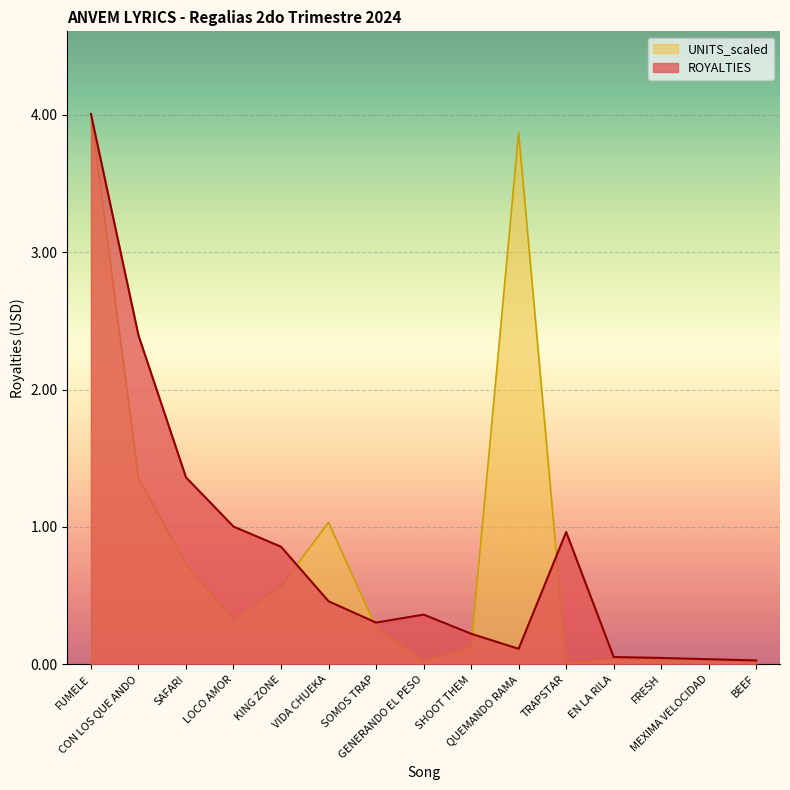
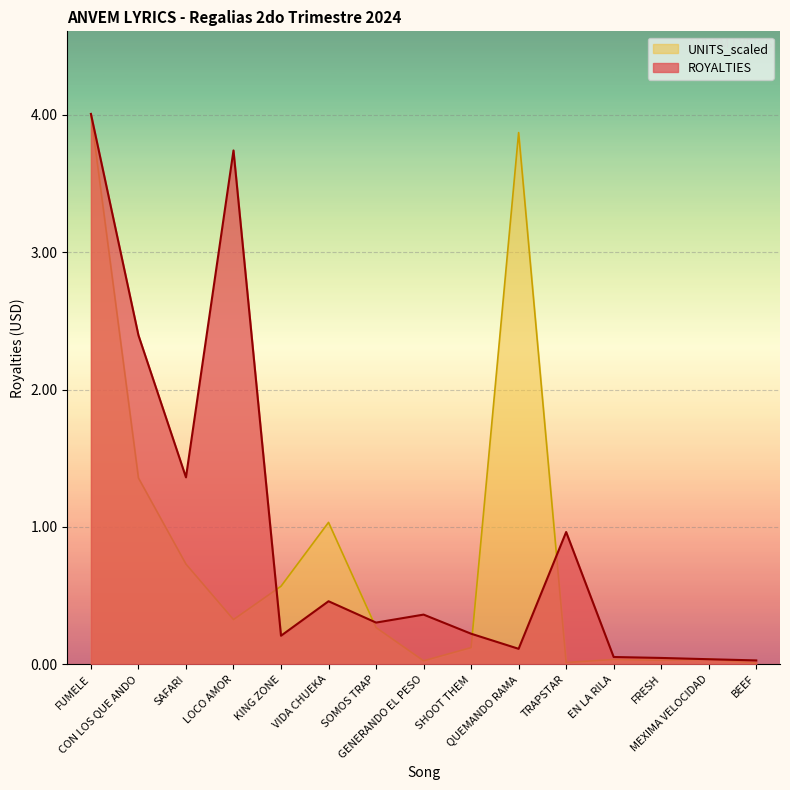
ROYALTIES, LOCO AMOR: 1.00 -> 3.74
ROYALTIES, KING ZONE: 0.86 -> 0.21
